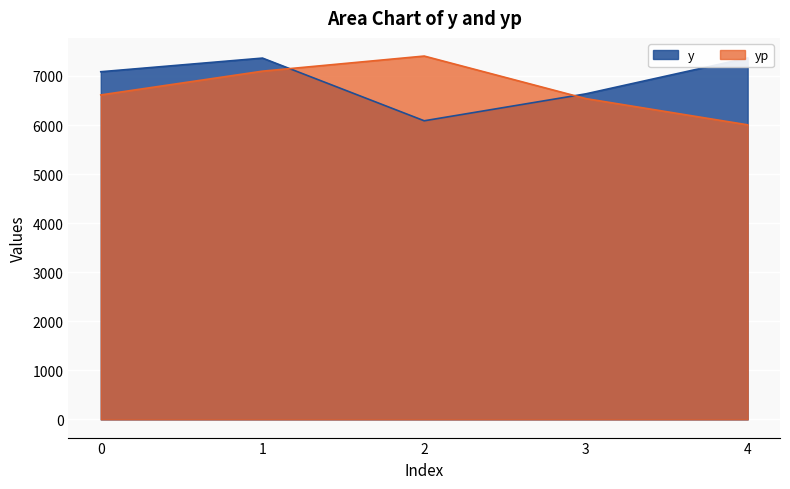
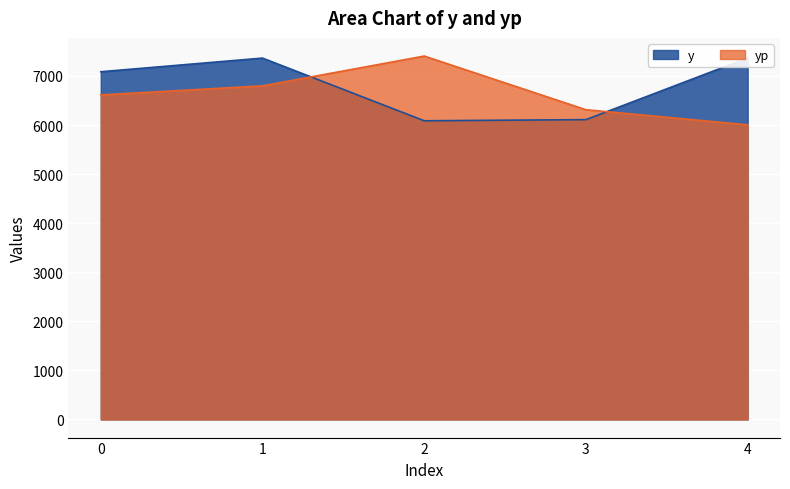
yp, 1: 7100 -> 6800
y, 3: 6600 -> 6100
yp, 3: 6500 -> 6300
